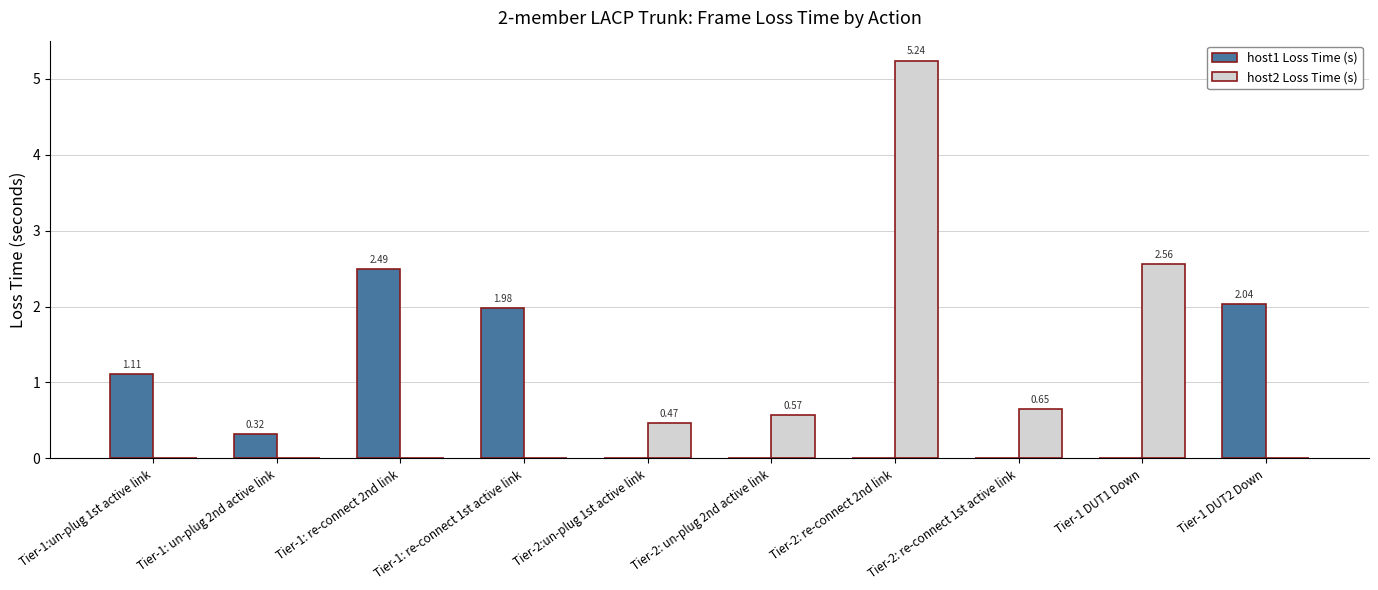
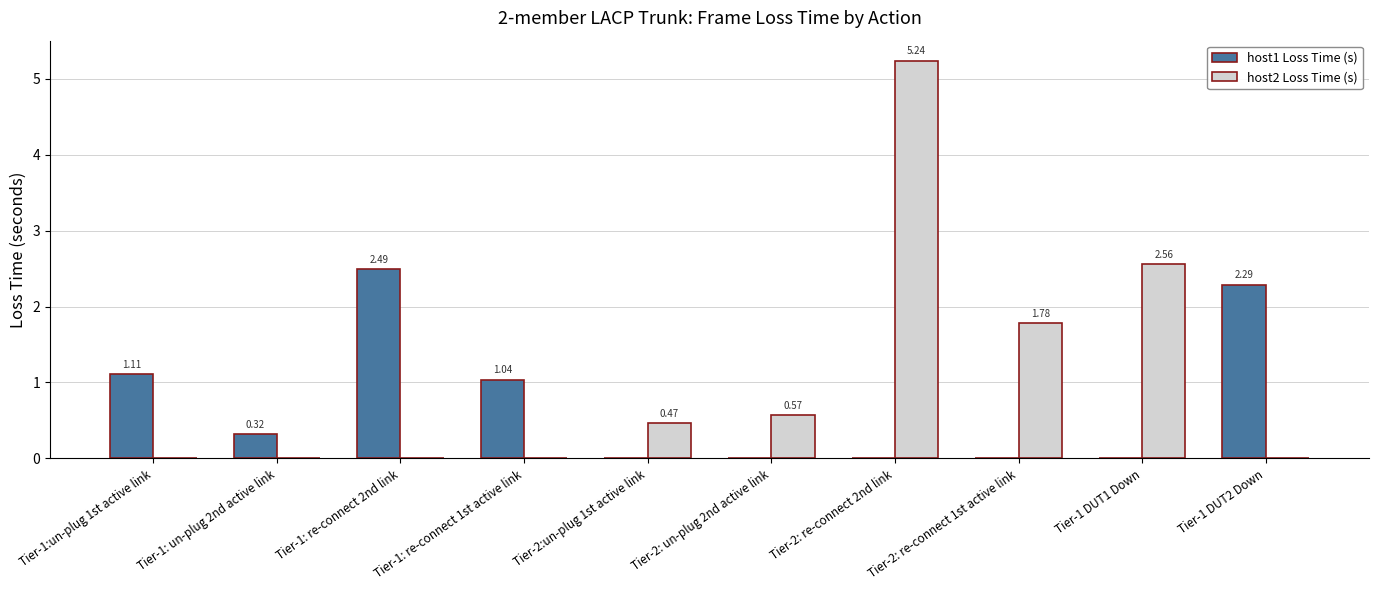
host1 Loss Time (s), Tier-1: re-connect 1st active link: 1.98 -> 1.04
host2 Loss Time (s), Tier-2: re-connect 1st active link: 0.65 -> 1.78
host1 Loss Time (s), Tier-1 DUT2 Down: 2.04 -> 2.29
